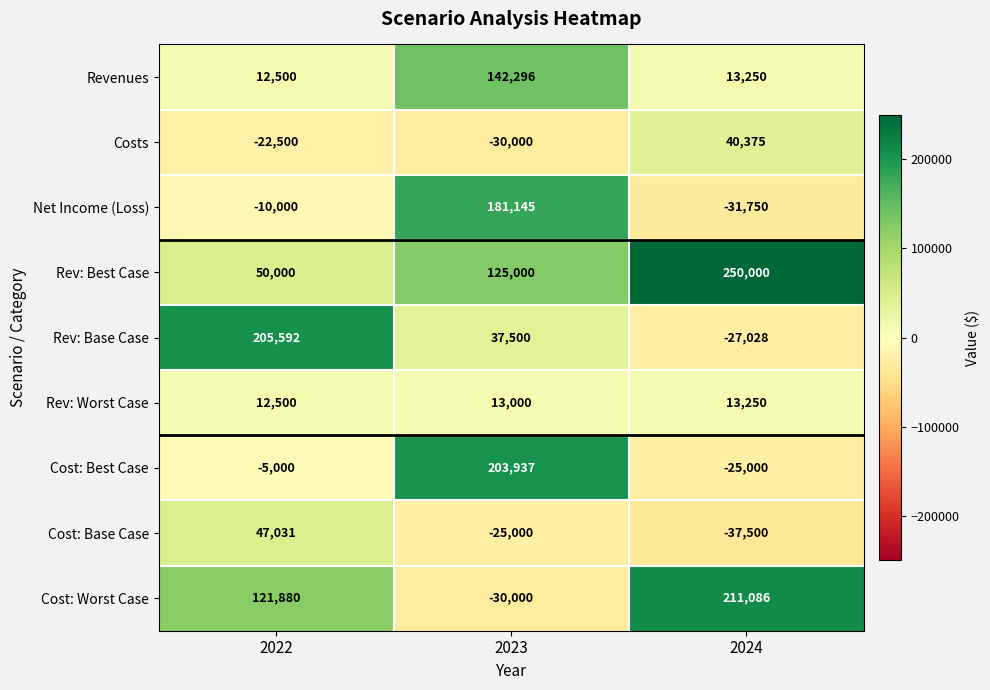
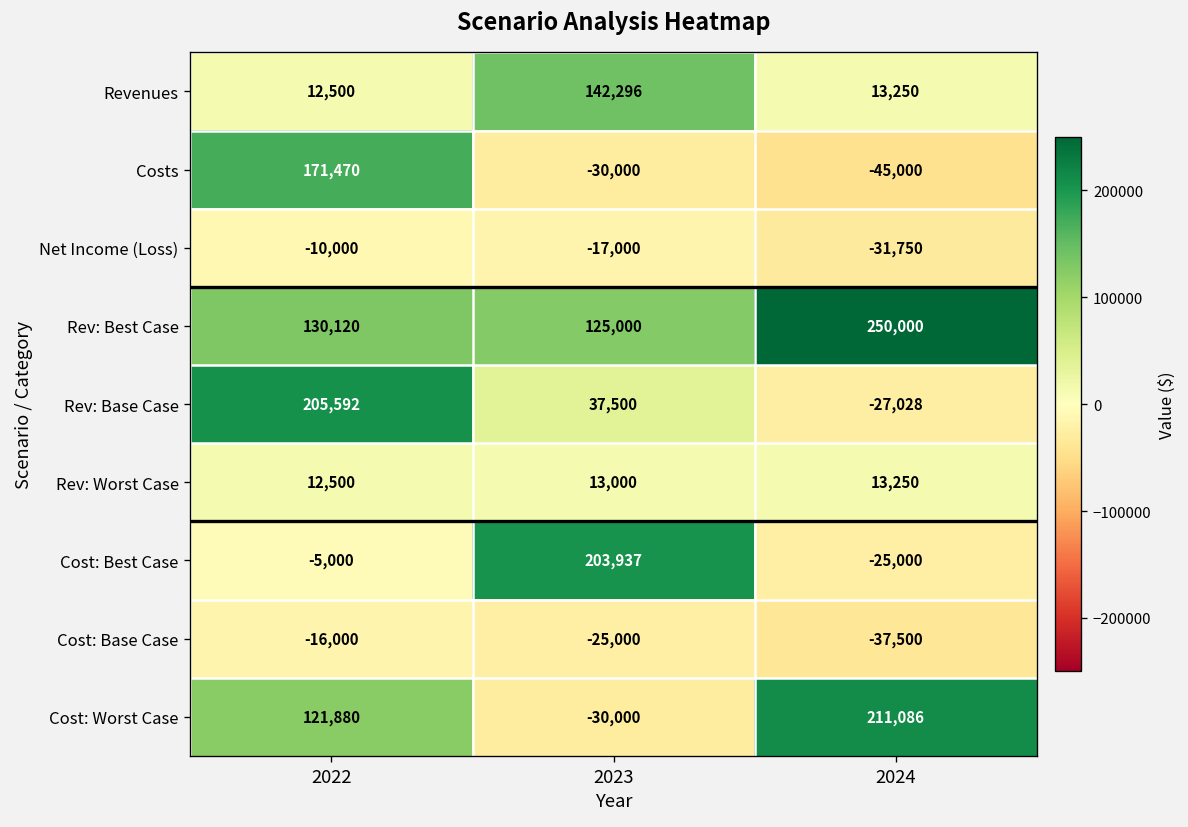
Costs, 2022: -22,500 -> 171,470
Costs, 2024: 40,375 -> -45,000
Net Income (Loss), 2023: 181,145 -> -17,000
Rev: Best Case, 2022: 50,000 -> 130,120
Cost: Base Case, 2022: 47,031 -> -16,000
